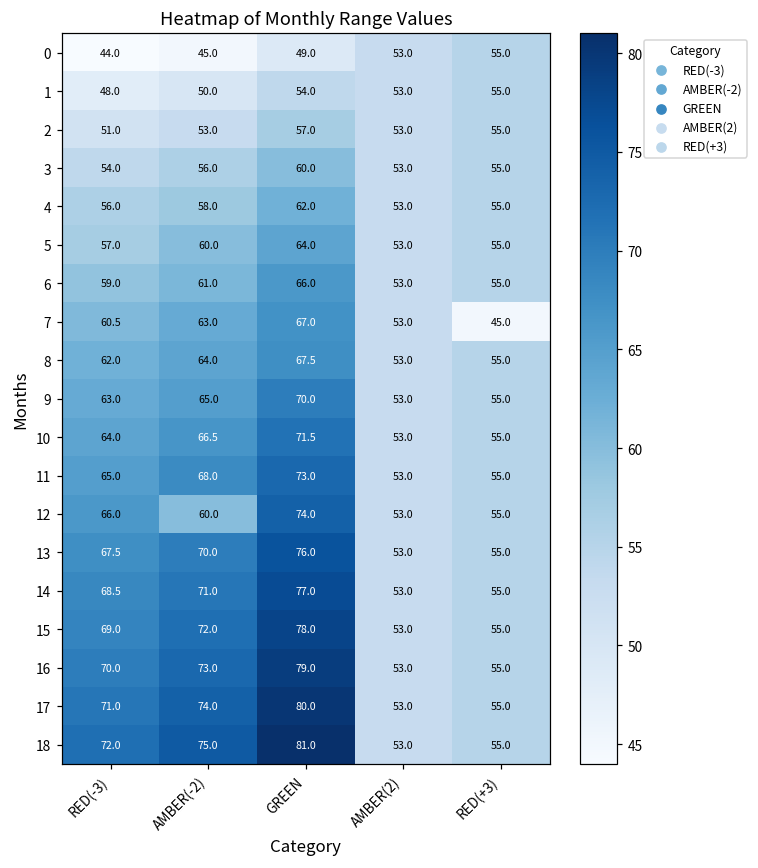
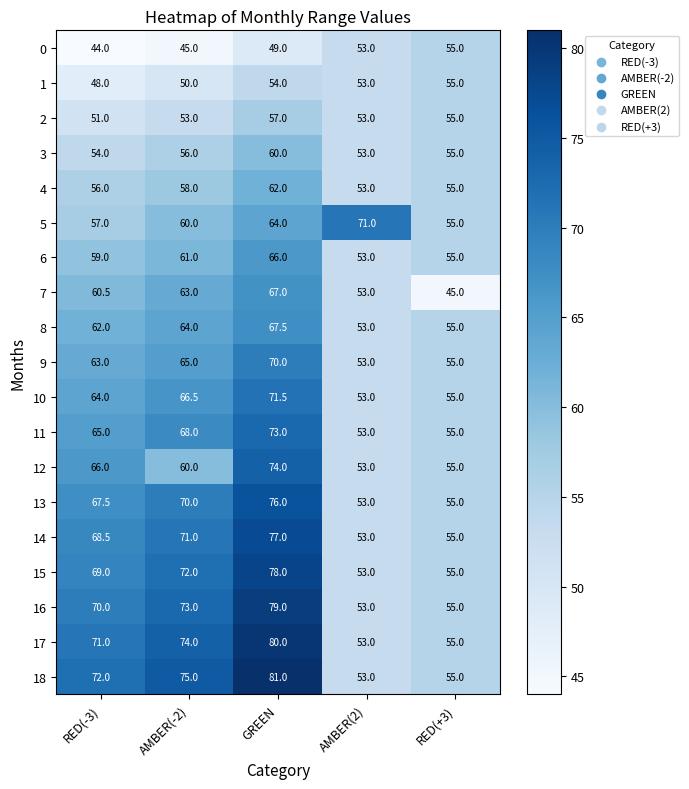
5, AMBER(2): 53.0 -> 71.0
